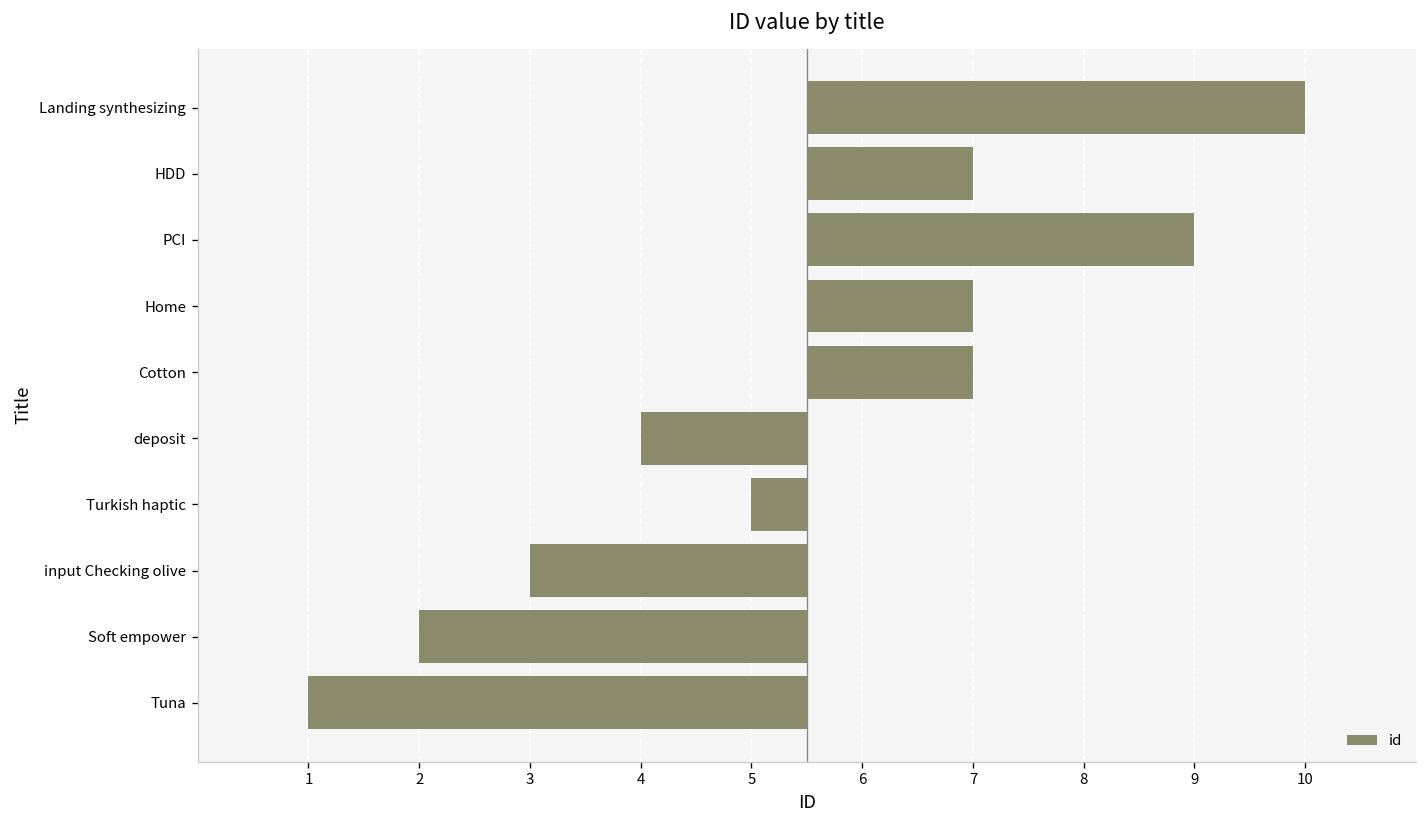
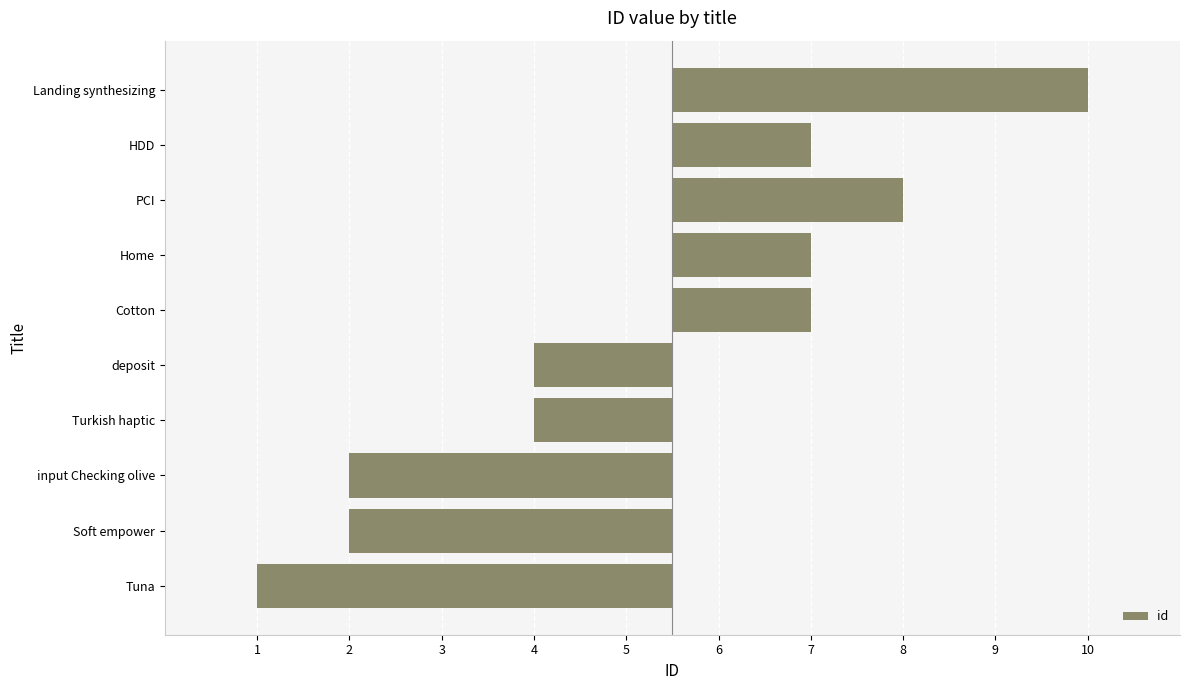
PCI: 9 -> 8
Turkish haptic: 5 -> 4
input Checking olive: 3 -> 2
